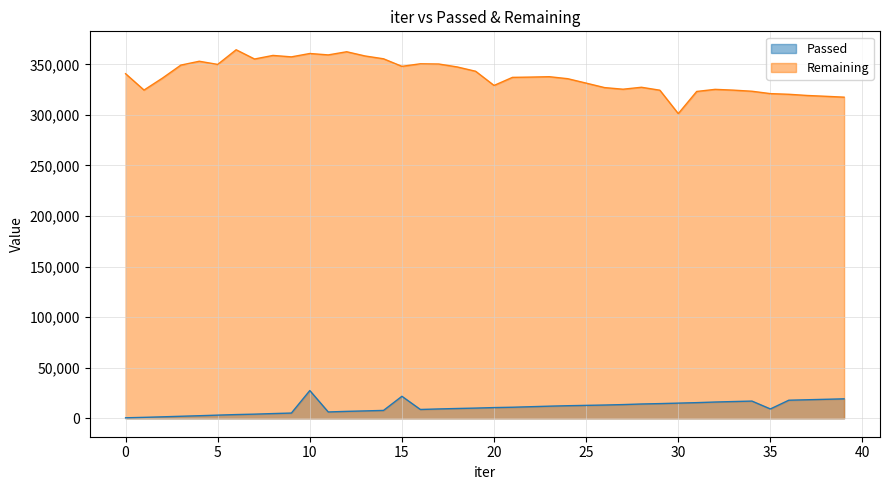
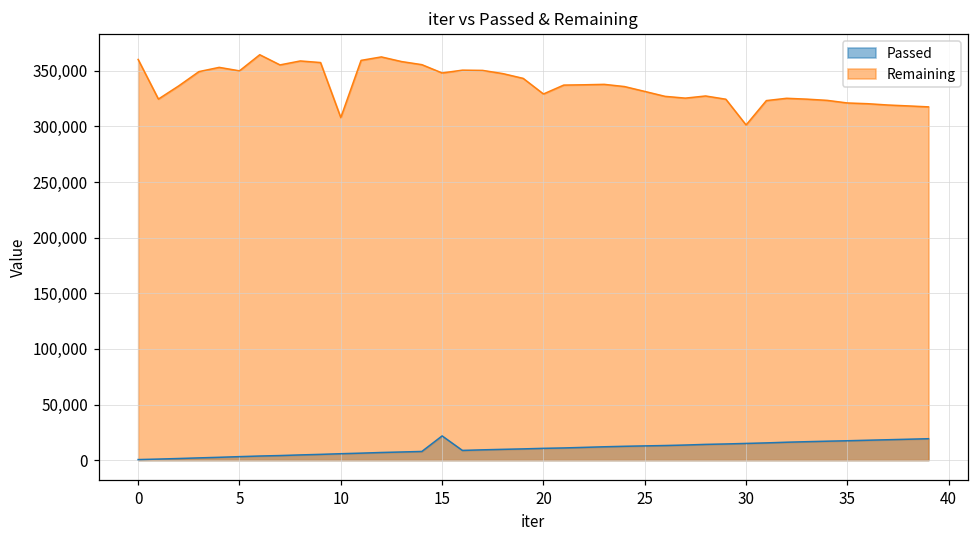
Remaining, 0: 341,000 -> 360,000
Passed, 10: 27,000 -> 6,000
Remaining, 10: 361,000 -> 308,000
Passed, 35: 9,000 -> 17,000
